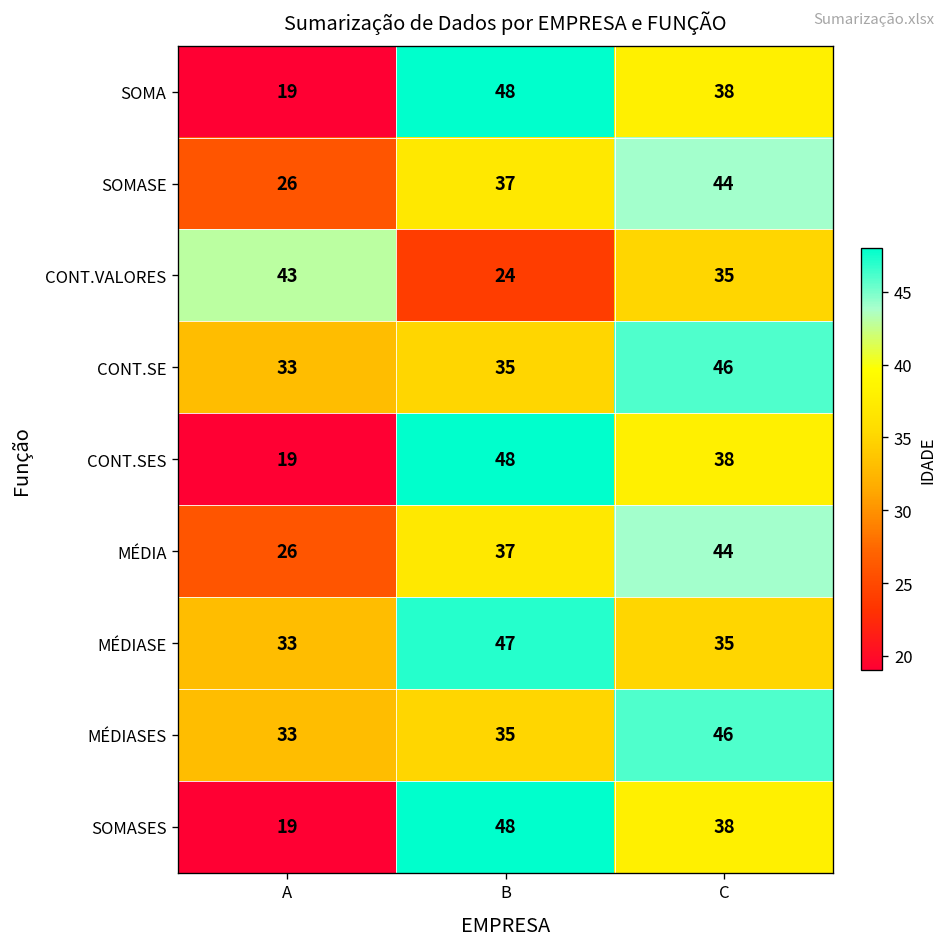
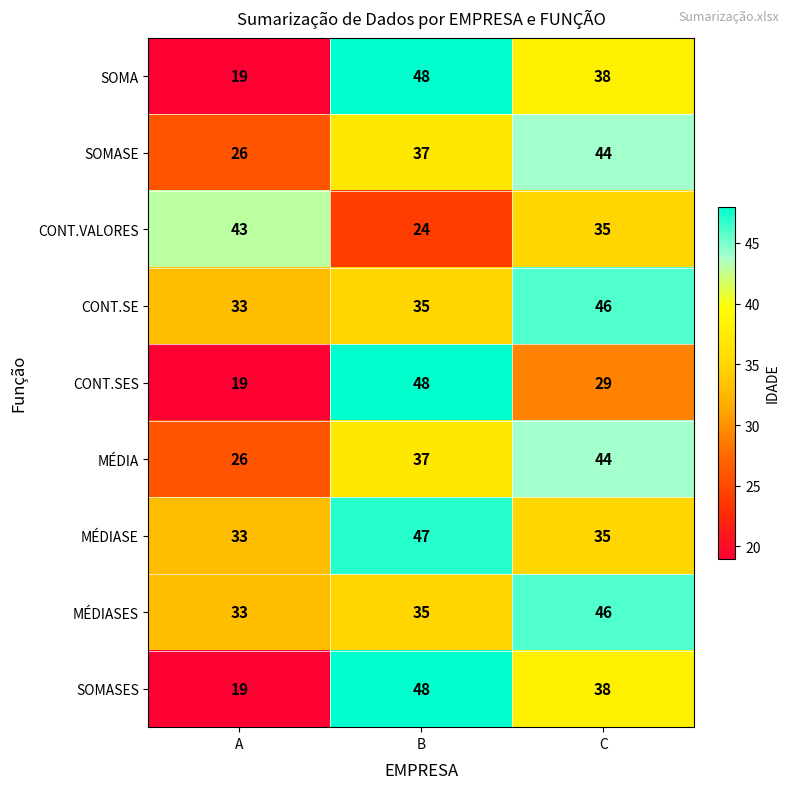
CONT.SES, C: 38 -> 29
